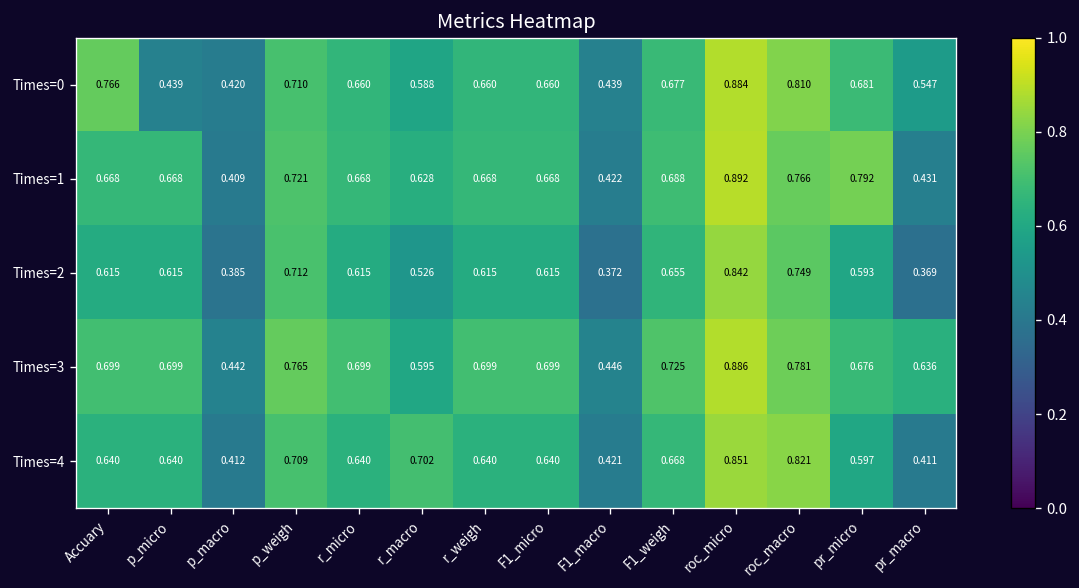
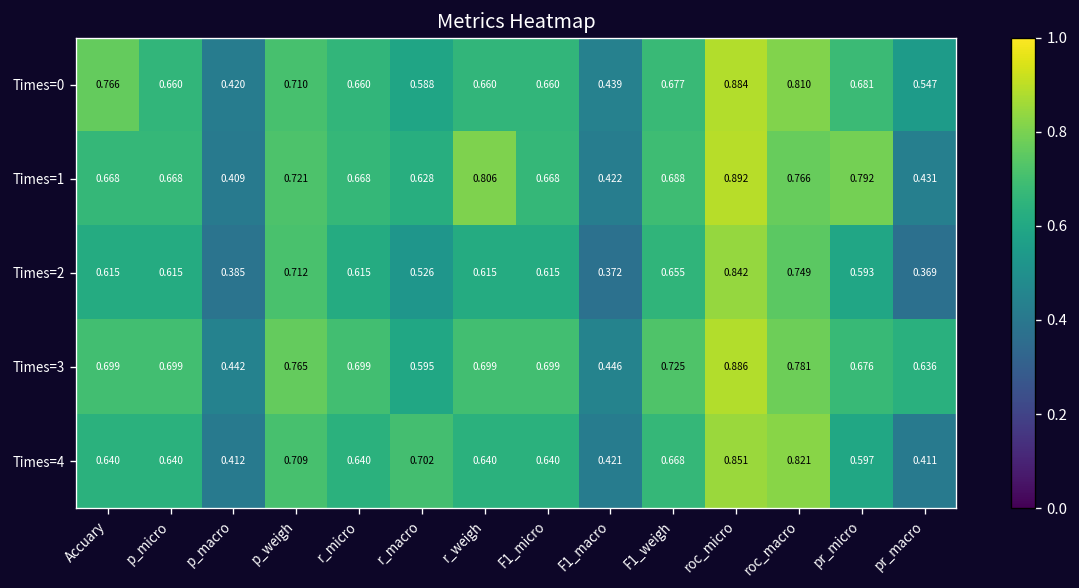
Times=0, p_micro: 0.439 -> 0.660
Times=1, r_weigh: 0.668 -> 0.806
